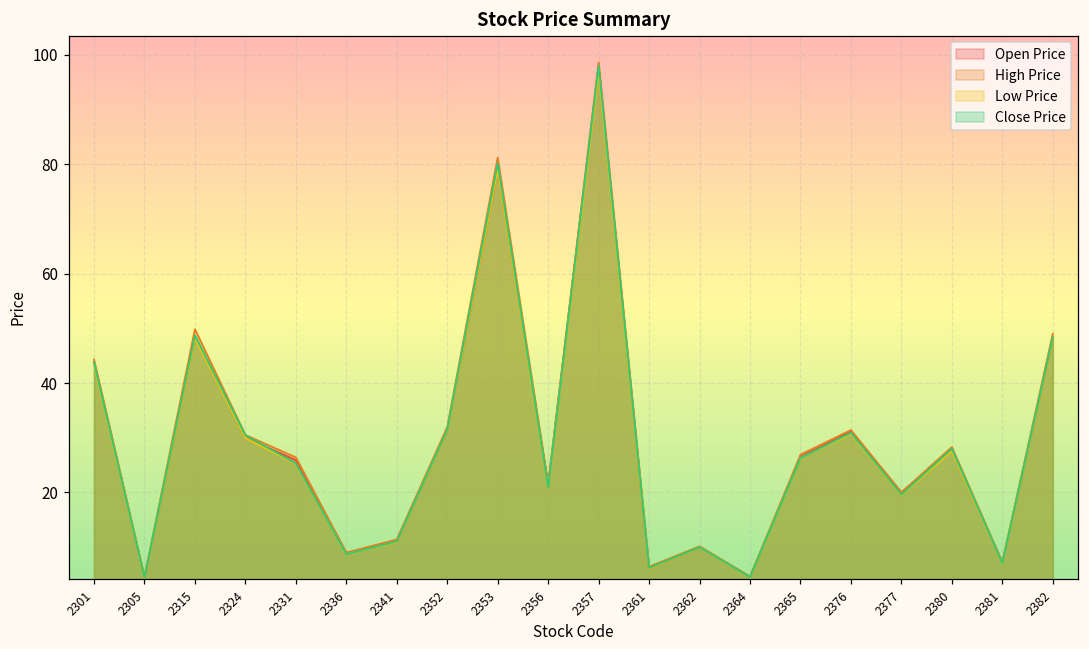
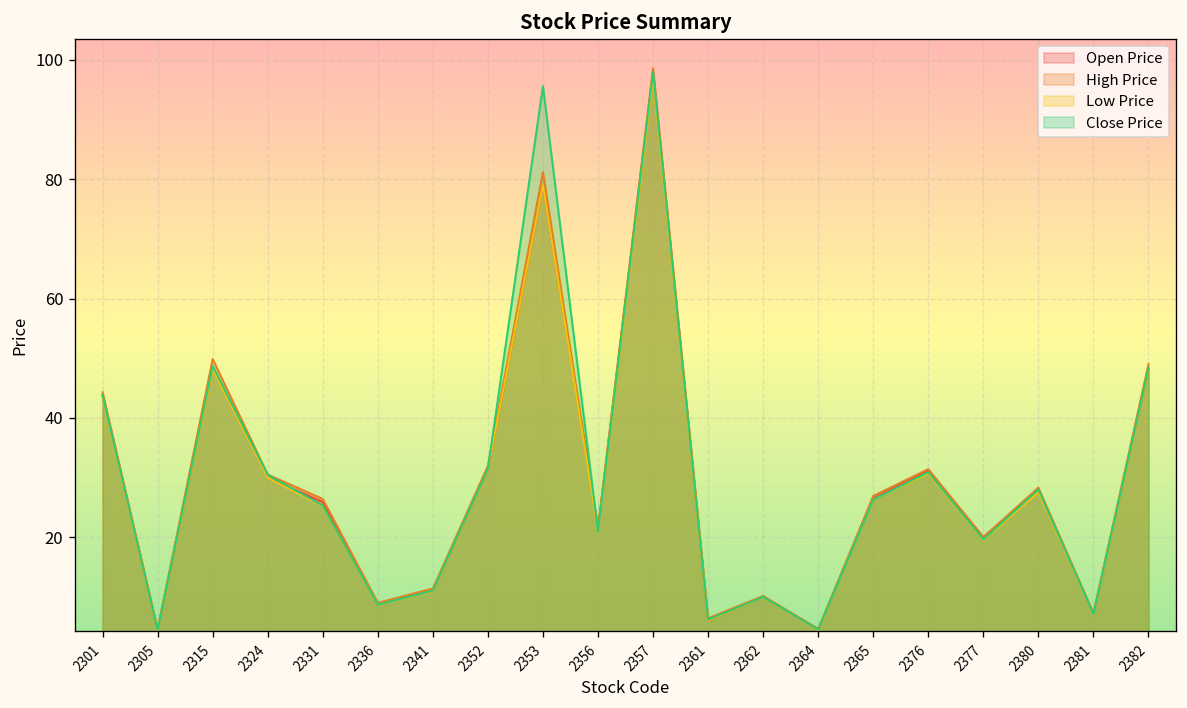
Close Price, 2353: 80 -> 96
